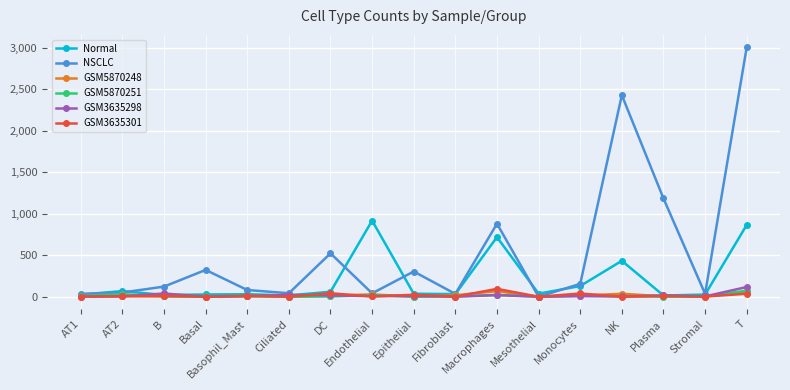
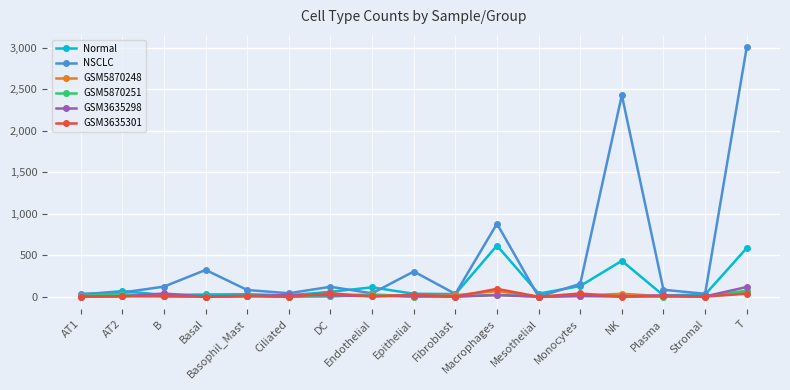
NSCLC, DC: 500 -> 100
Normal, Endothelial: 900 -> 100
Normal, Macrophages: 700 -> 600
NSCLC, Plasma: 1,200 -> 100
Normal, T: 900 -> 600
